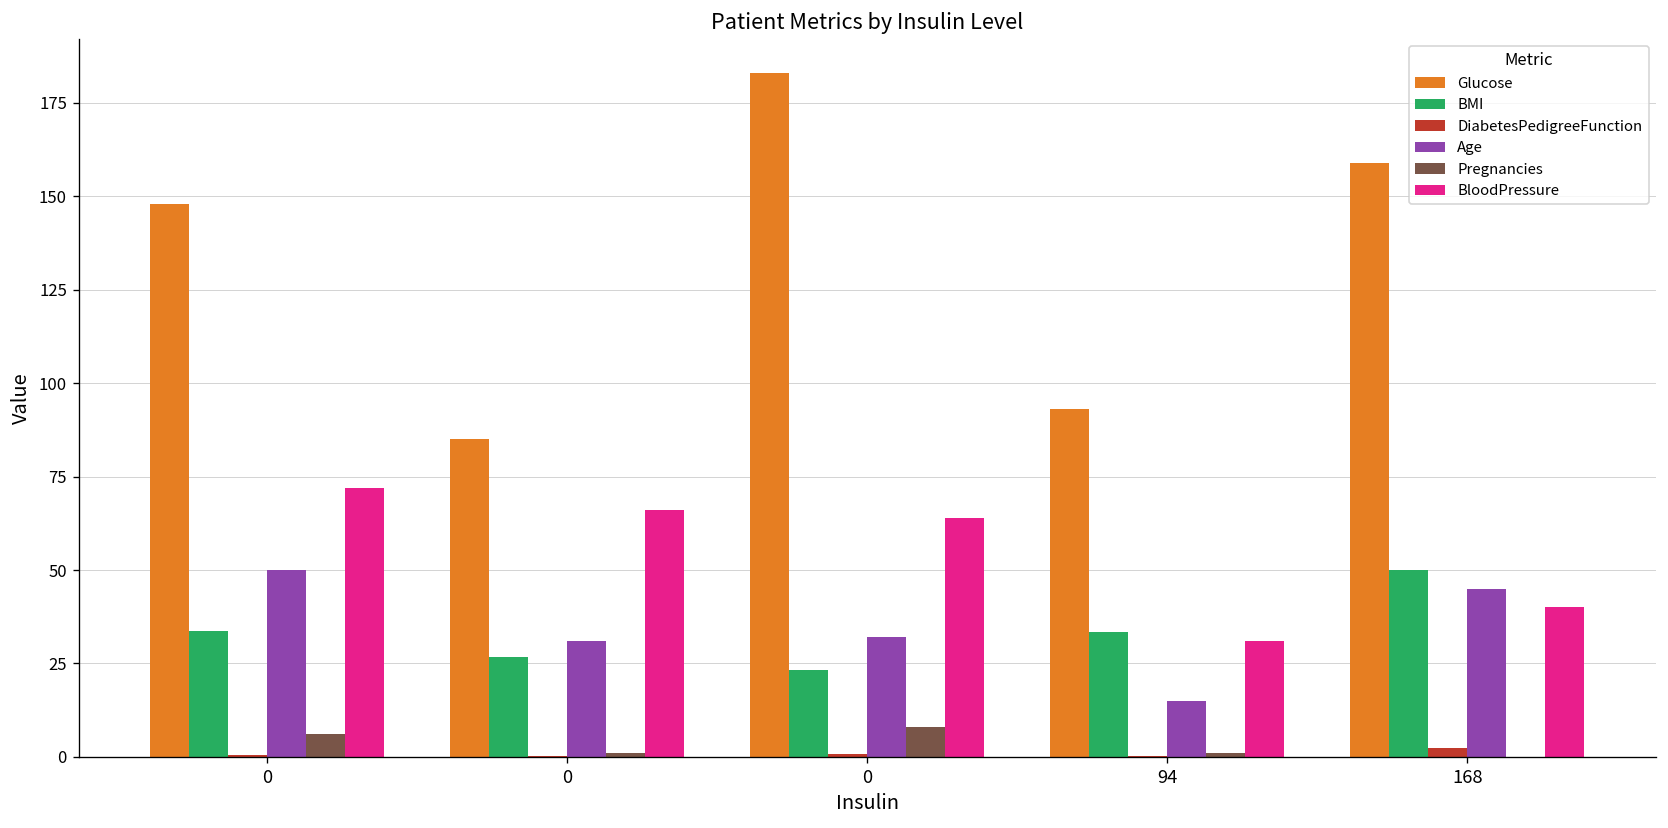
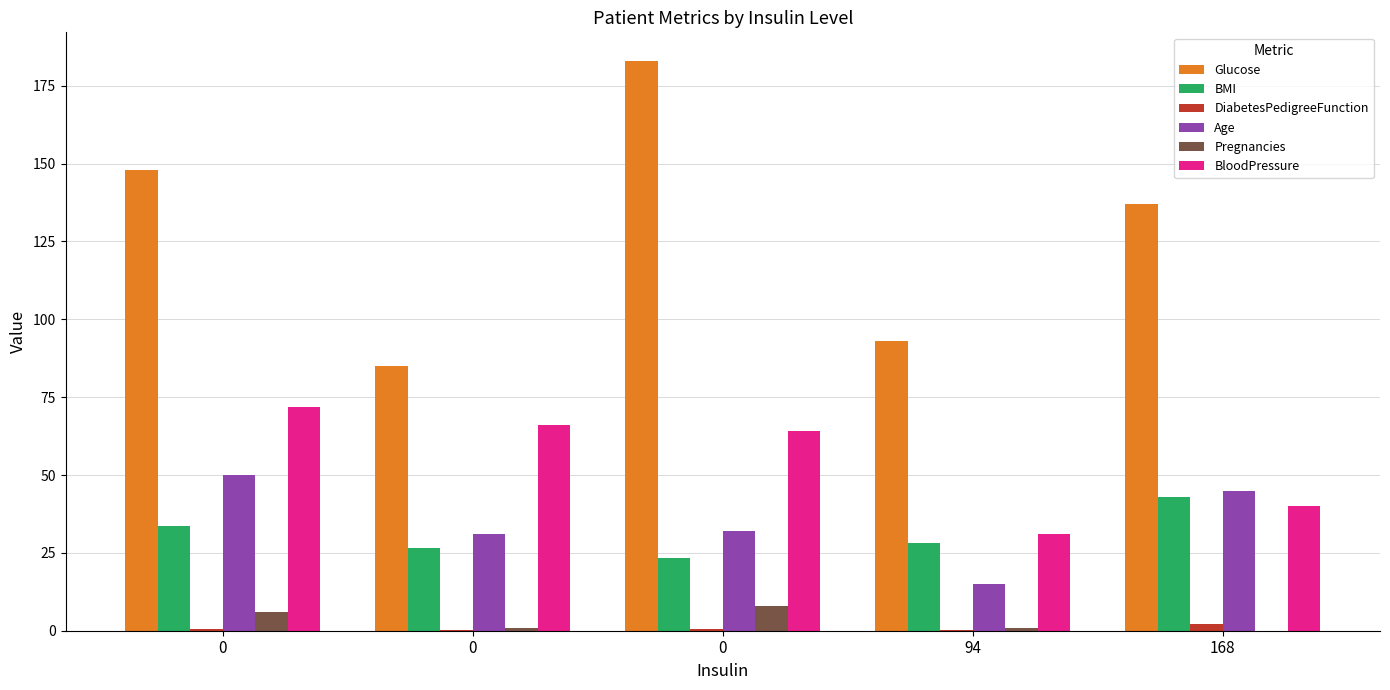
BMI, 94: 33 -> 28
Glucose, 168: 159 -> 137
BMI, 168: 50 -> 43
